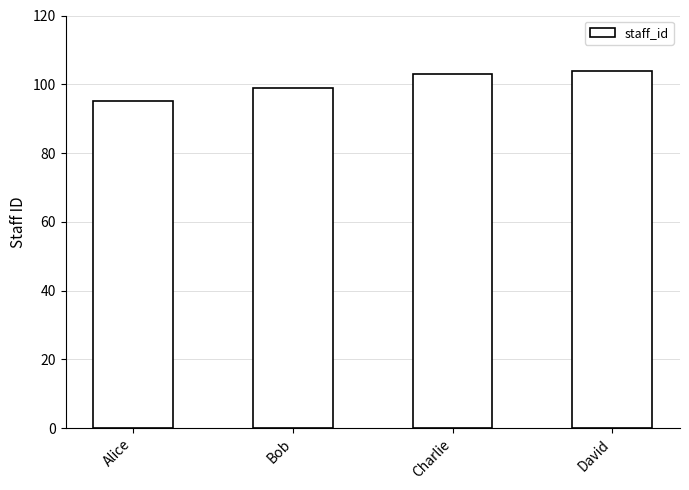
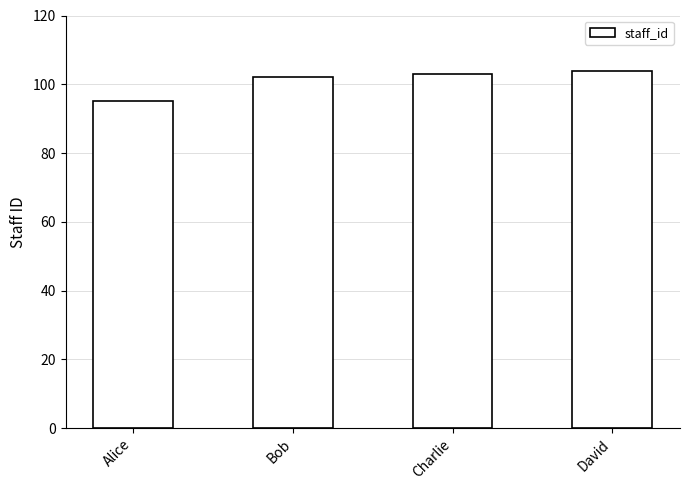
Bob: 99 -> 102
